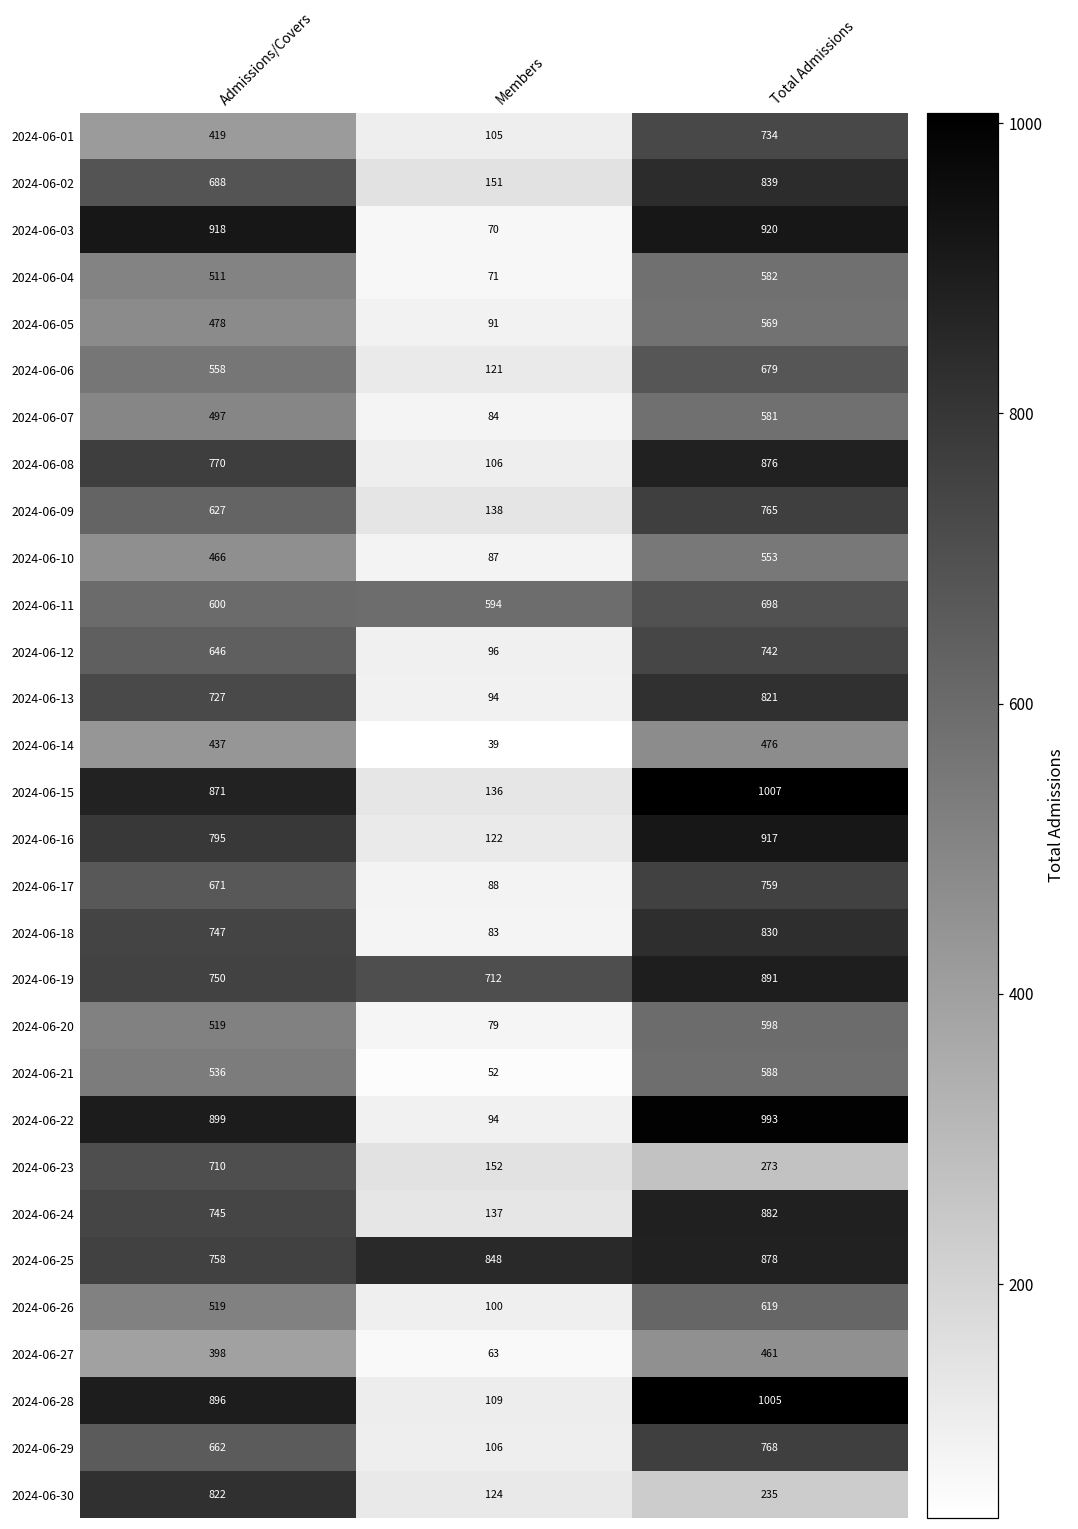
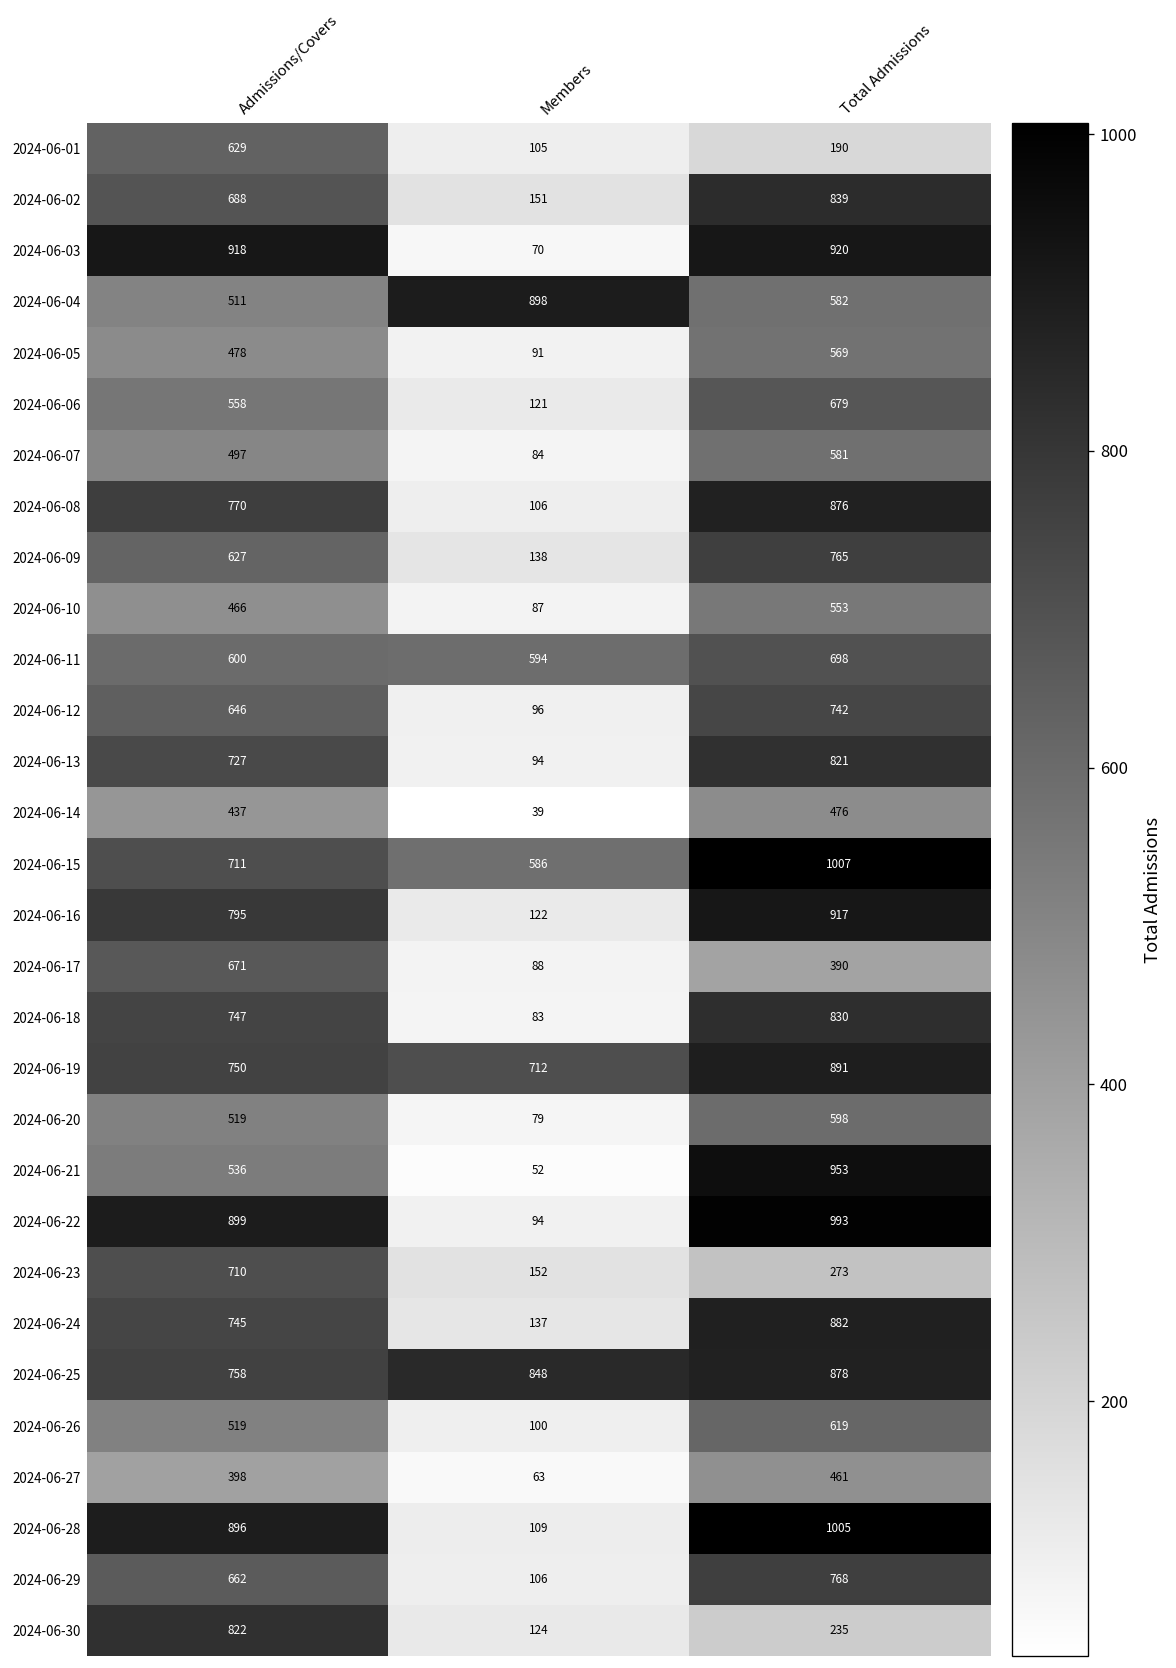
2024-06-01, Admissions/Covers: 419 -> 629
2024-06-01, Total Admissions: 734 -> 190
2024-06-04, Members: 71 -> 898
2024-06-15, Admissions/Covers: 871 -> 711
2024-06-15, Members: 136 -> 586
2024-06-17, Total Admissions: 759 -> 390
2024-06-21, Total Admissions: 588 -> 953
